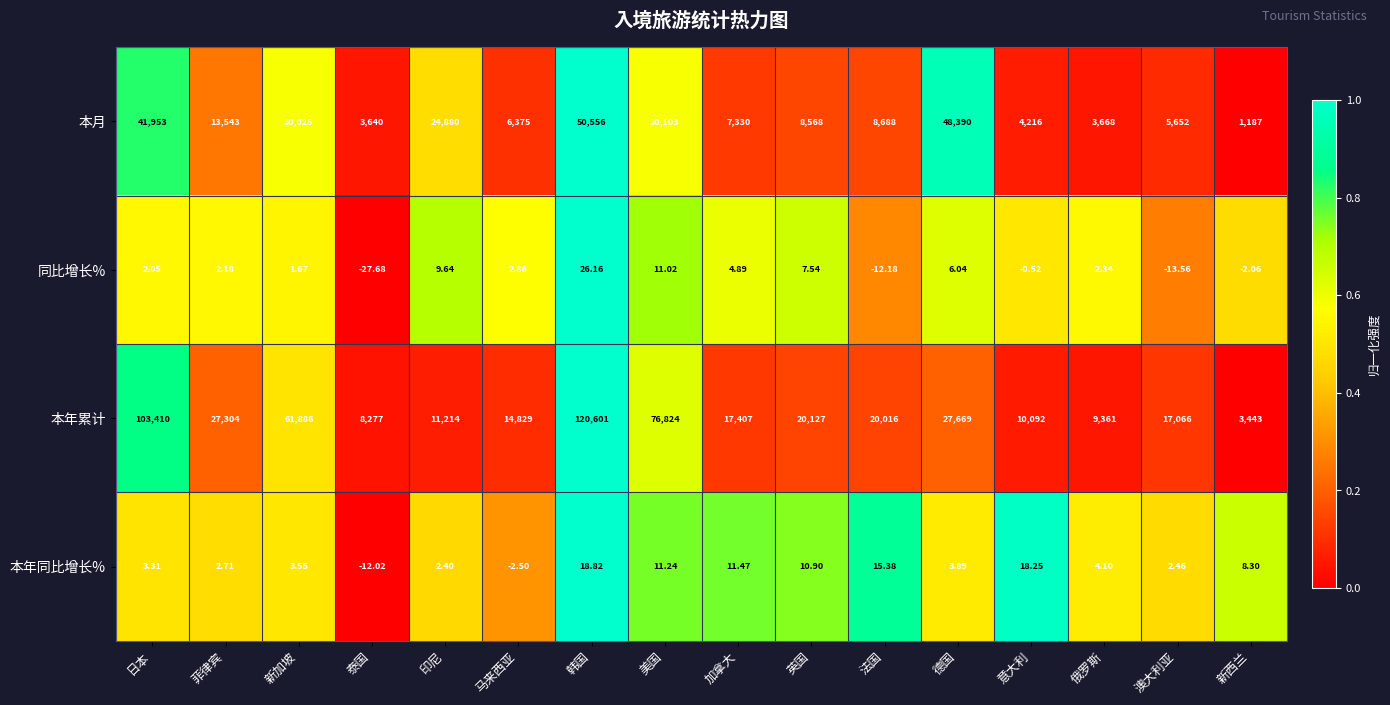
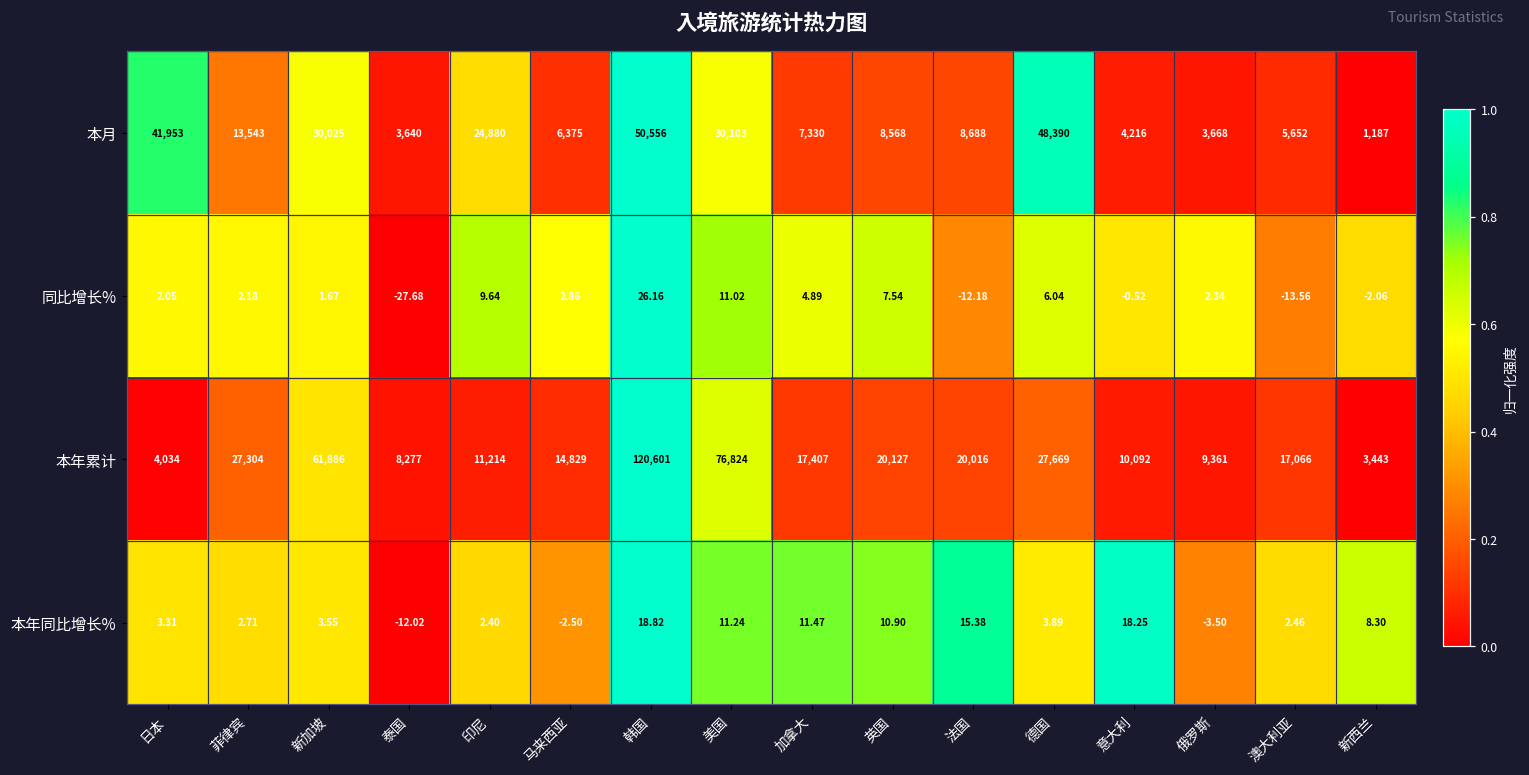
本年累计, 日本: 103,410 -> 4,034
本年同比增长%, 俄罗斯: 4.10 -> -3.50
